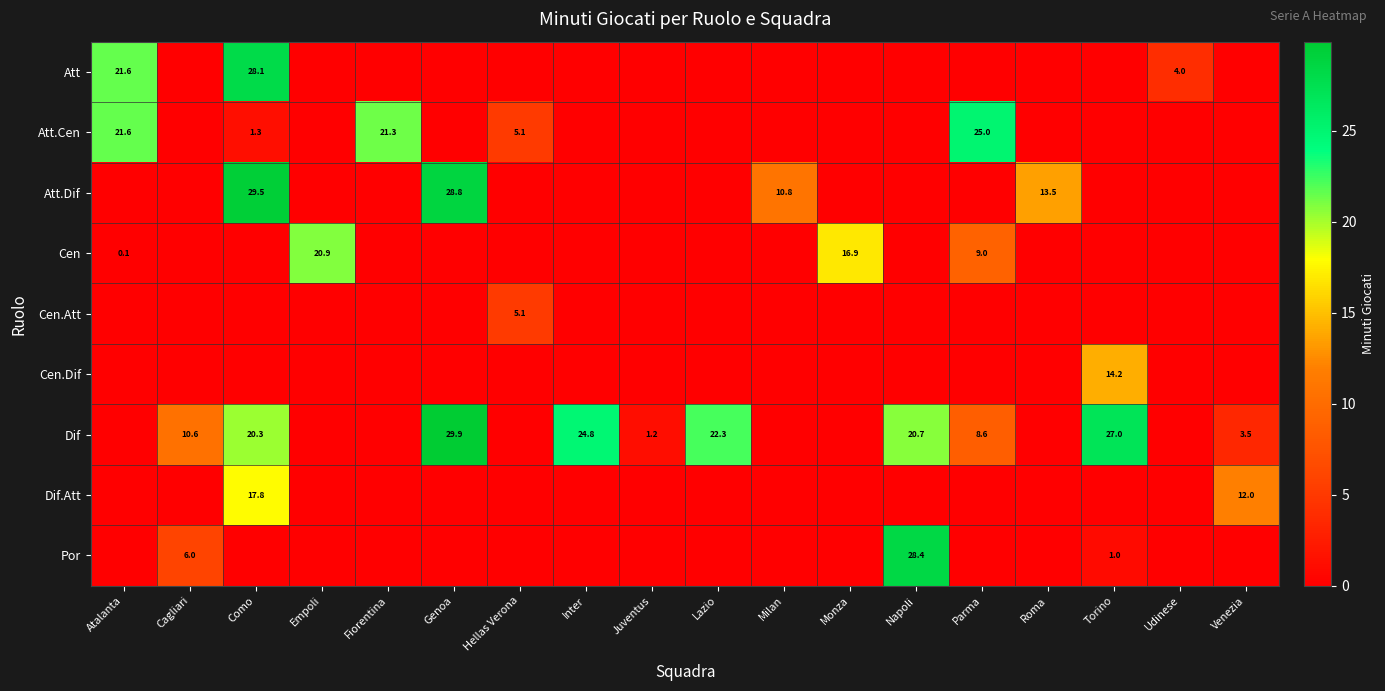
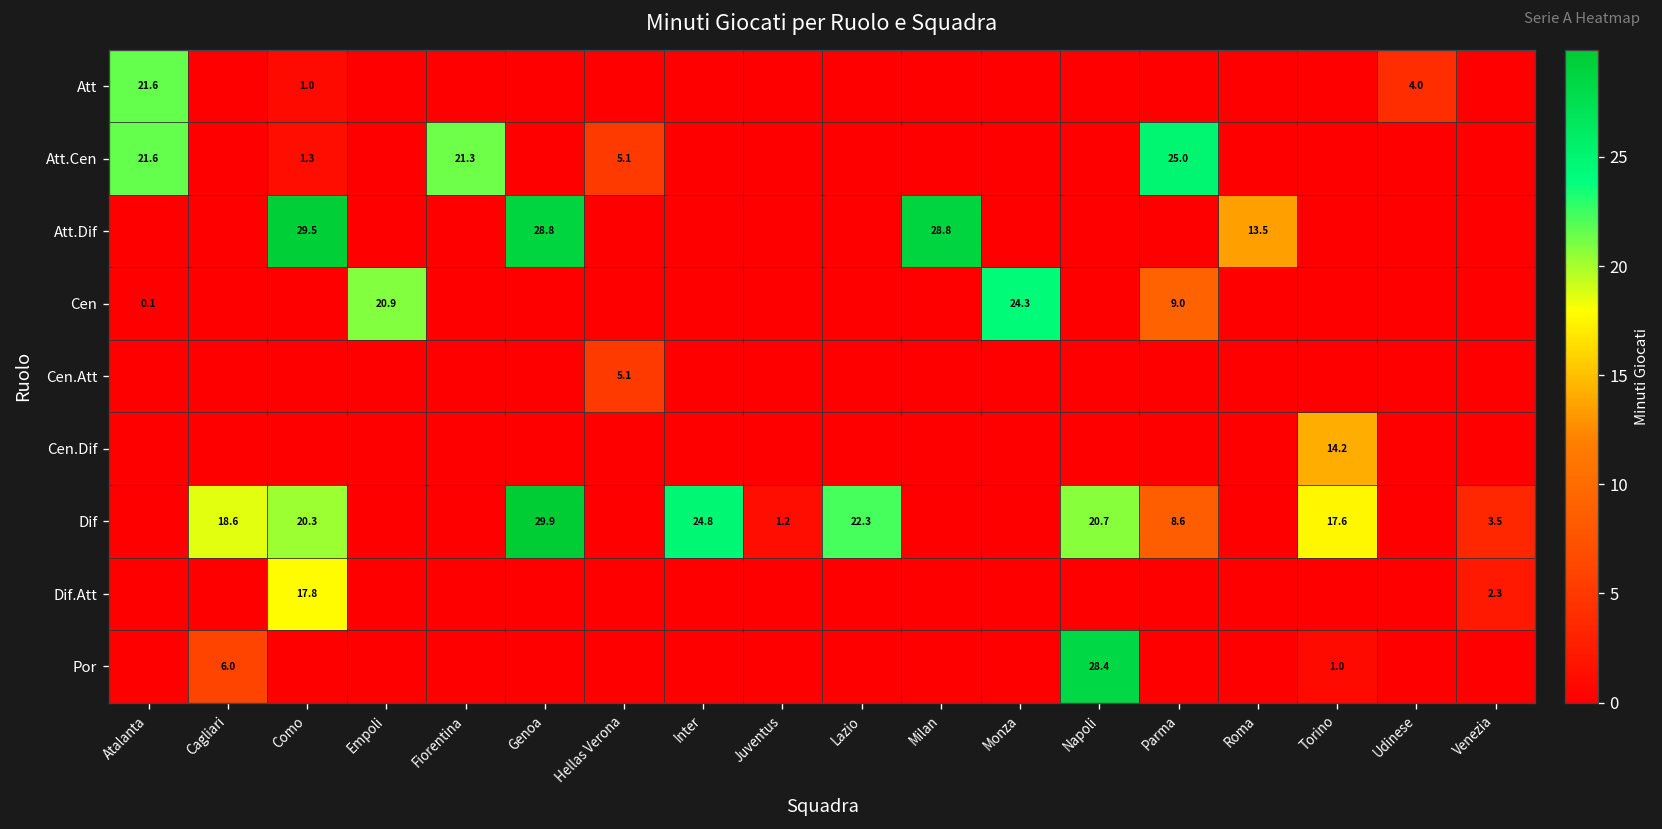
Att, Como: 28.1 -> 1.0
Att.Dif, Milan: 10.8 -> 28.8
Cen, Monza: 16.9 -> 24.3
Dif, Cagliari: 10.6 -> 18.6
Dif, Torino: 27.0 -> 17.6
Dif.Att, Venezia: 12.0 -> 2.3
